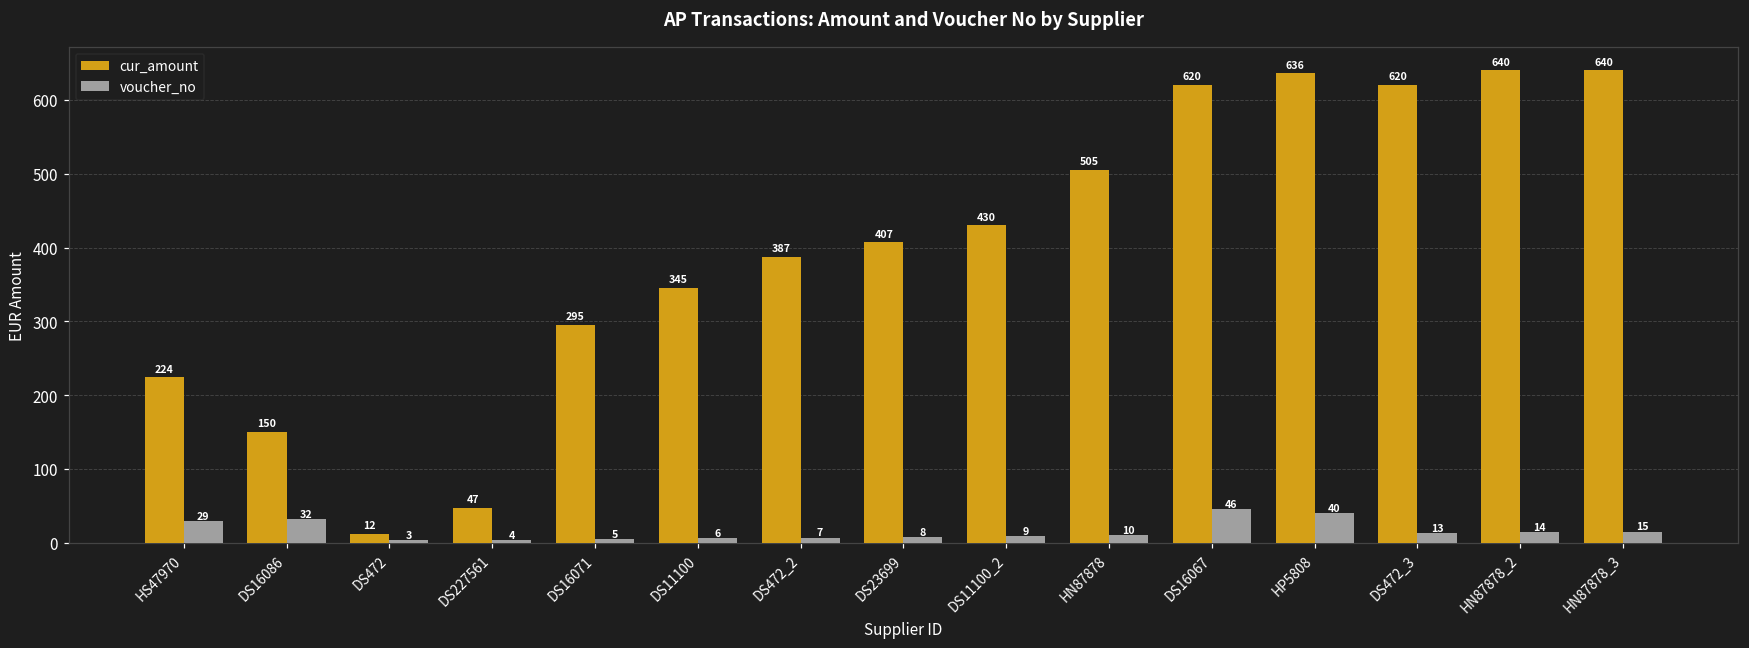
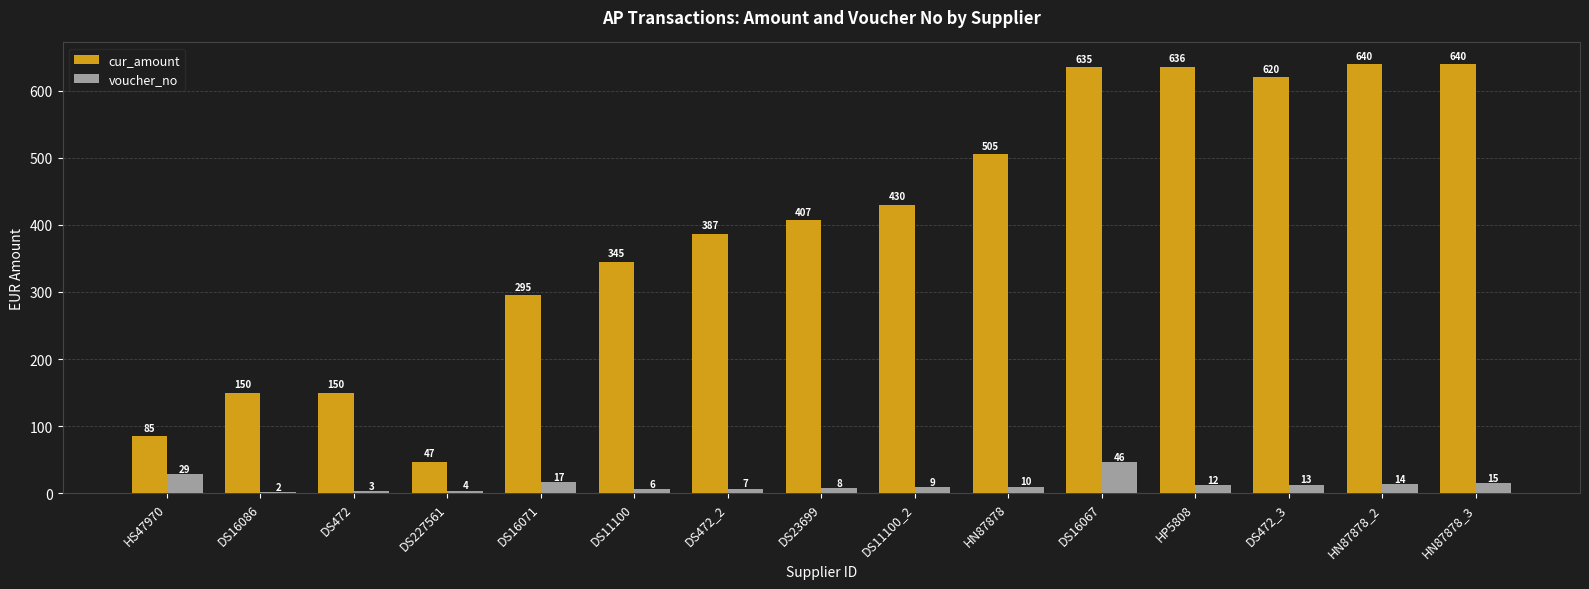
cur_amount, HS47970: 224 -> 85
voucher_no, DS16086: 32 -> 2
cur_amount, DS472: 12 -> 150
voucher_no, DS16071: 5 -> 17
cur_amount, DS16067: 620 -> 635
voucher_no, HP5808: 40 -> 12
